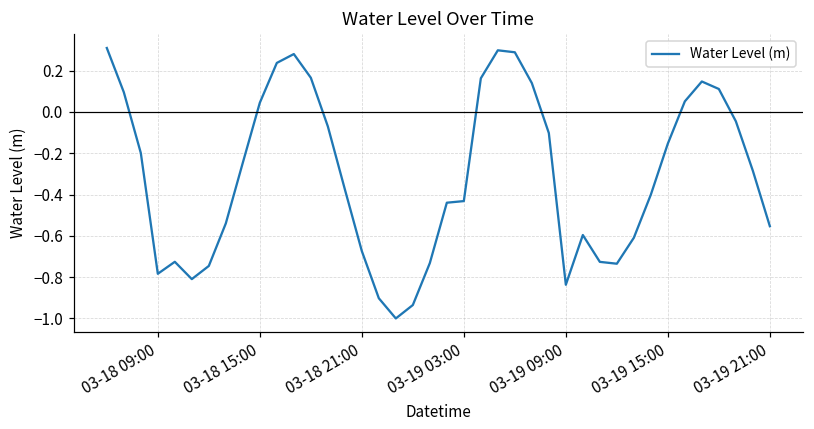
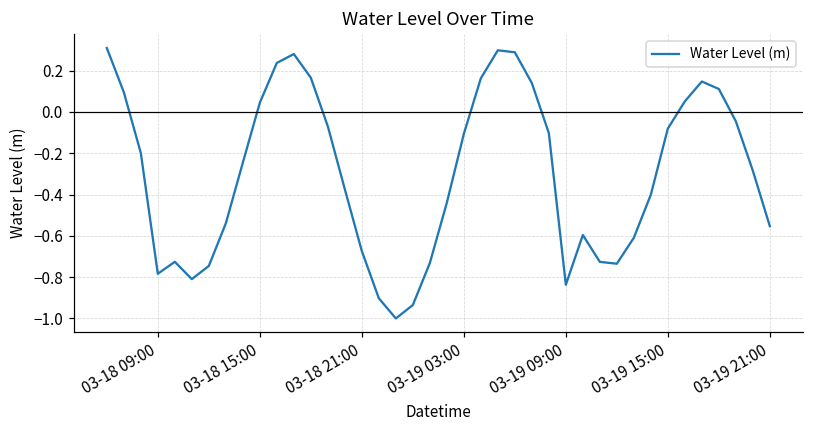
03-19 03:00: -0.43 -> -0.11
03-19 15:00: -0.15 -> -0.08
